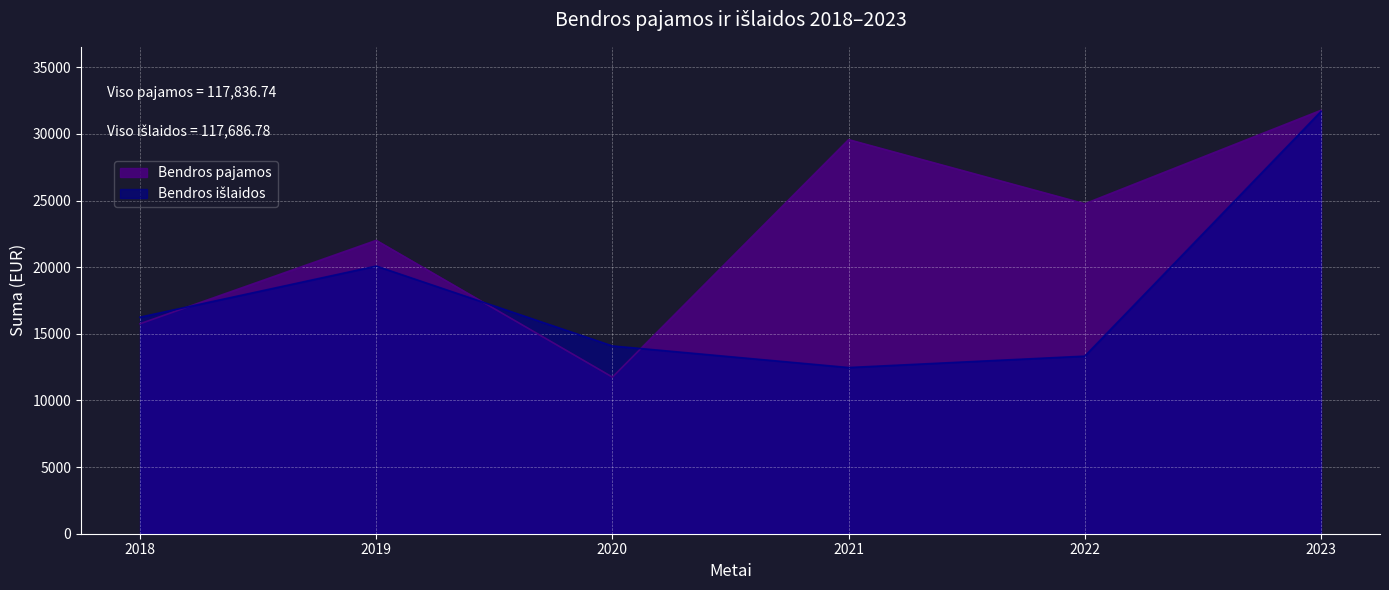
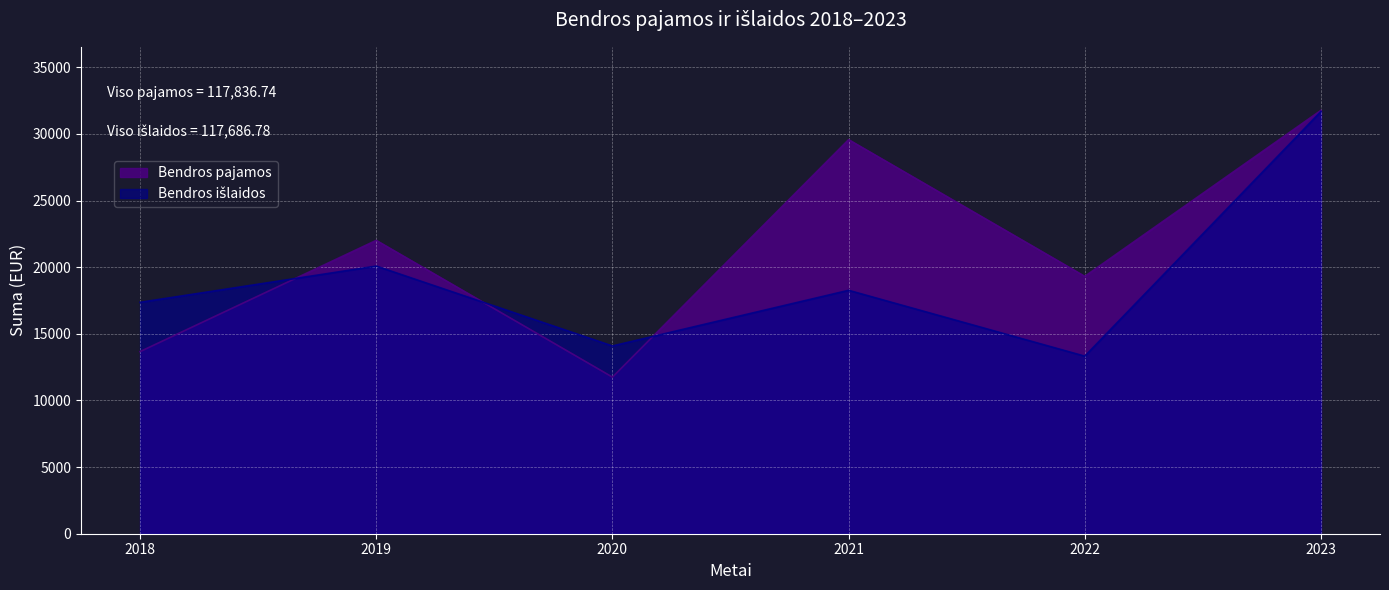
Bendros pajamos, 2018: 15800 -> 13700
Bendros išlaidos, 2018: 16200 -> 17400
Bendros išlaidos, 2021: 12500 -> 18300
Bendros pajamos, 2022: 24800 -> 19300
